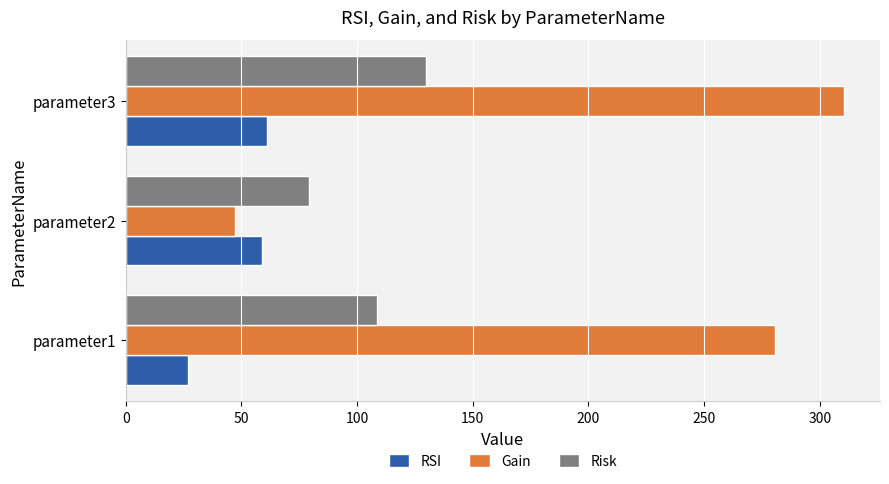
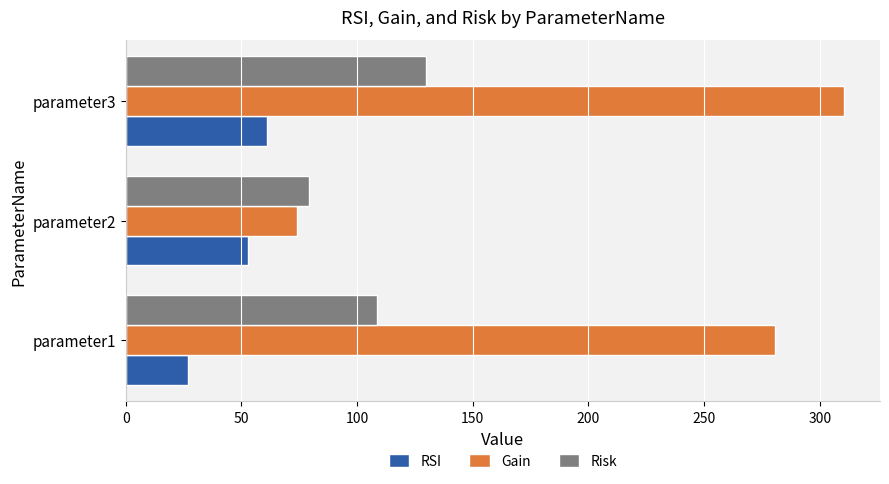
Gain, parameter2: 47 -> 74
RSI, parameter2: 59 -> 53
